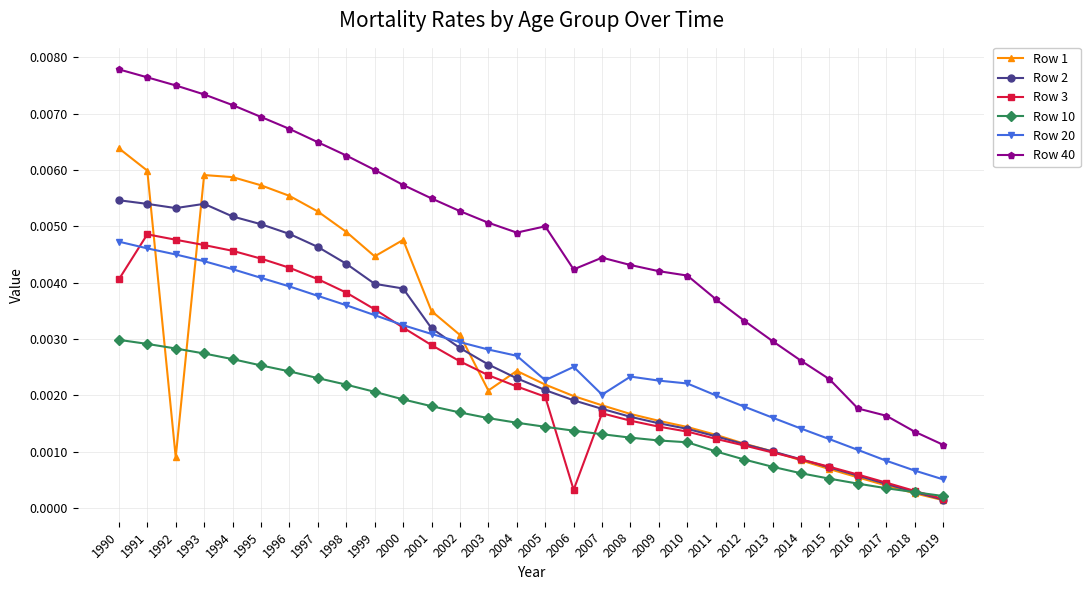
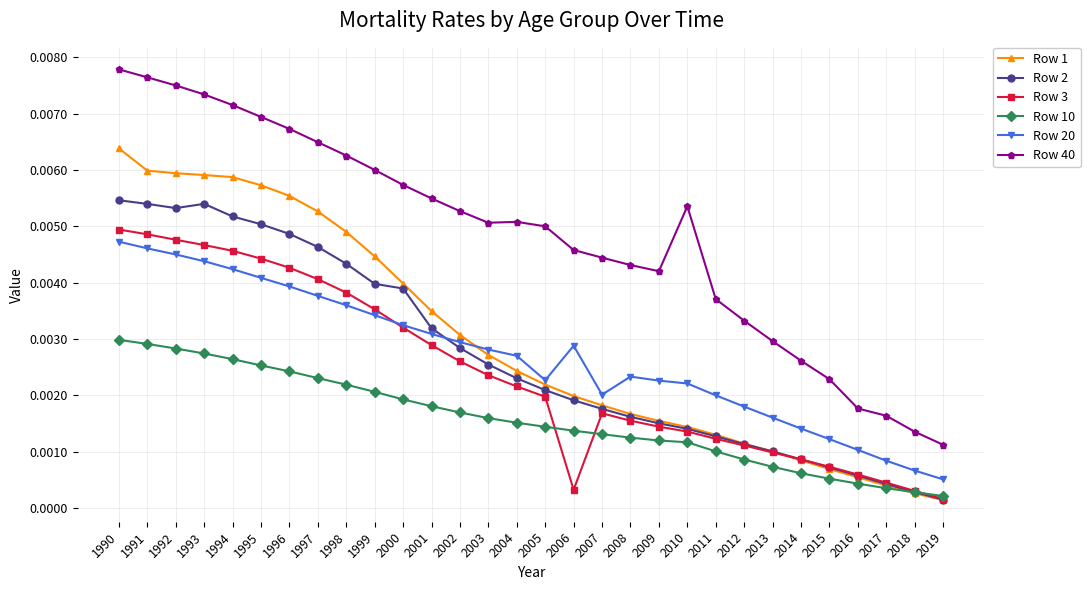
Row 3, 1990: 0.0041 -> 0.0049
Row 1, 1992: 0.0009 -> 0.0059
Row 1, 2000: 0.0048 -> 0.0040
Row 1, 2003: 0.0021 -> 0.0027
Row 40, 2004: 0.0049 -> 0.0051
Row 20, 2006: 0.0025 -> 0.0029
Row 40, 2006: 0.0042 -> 0.0046
Row 40, 2010: 0.0041 -> 0.0054
